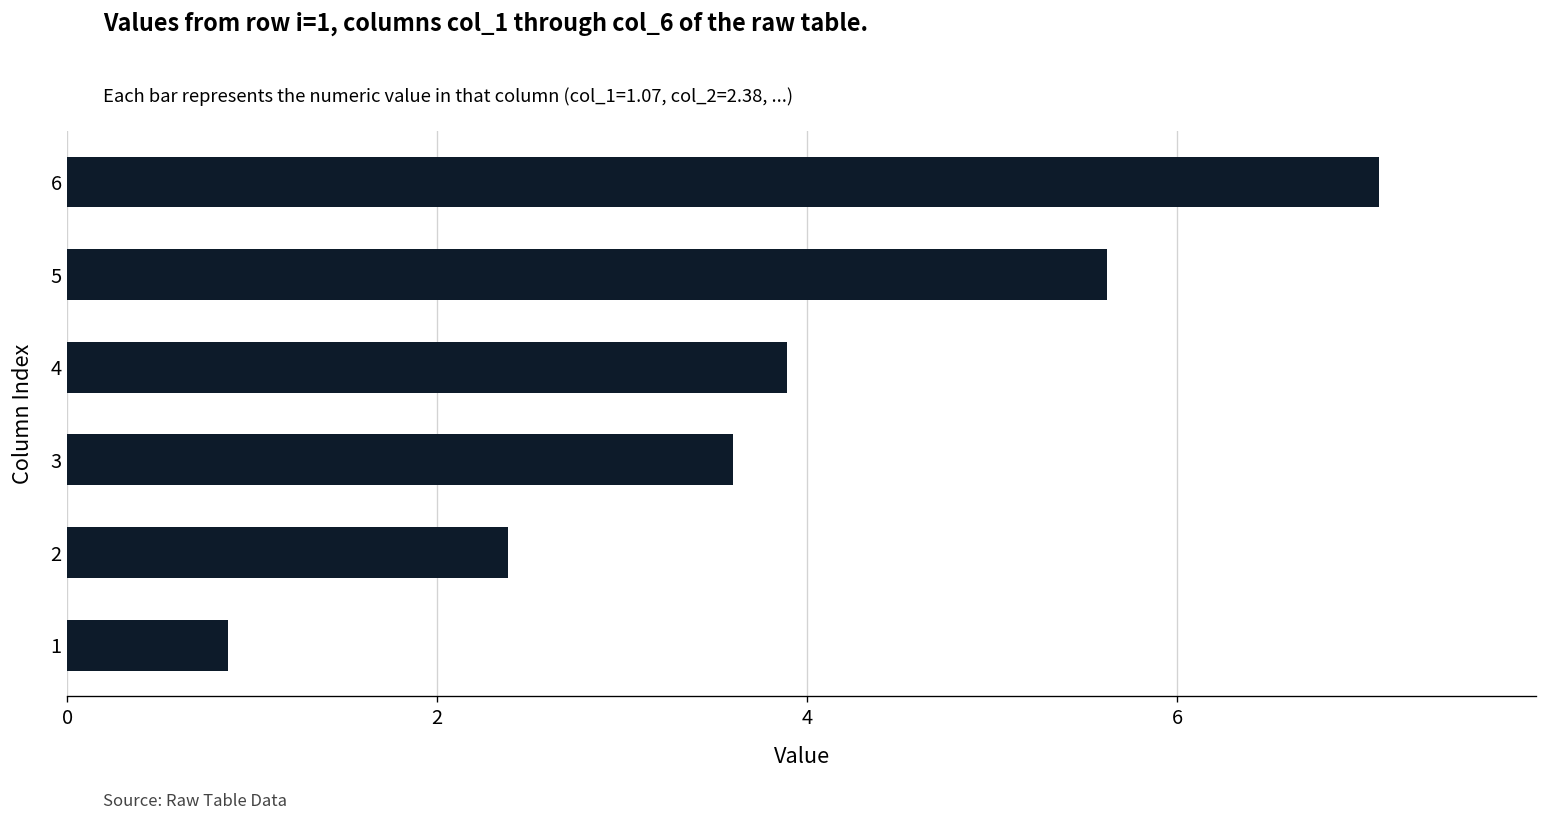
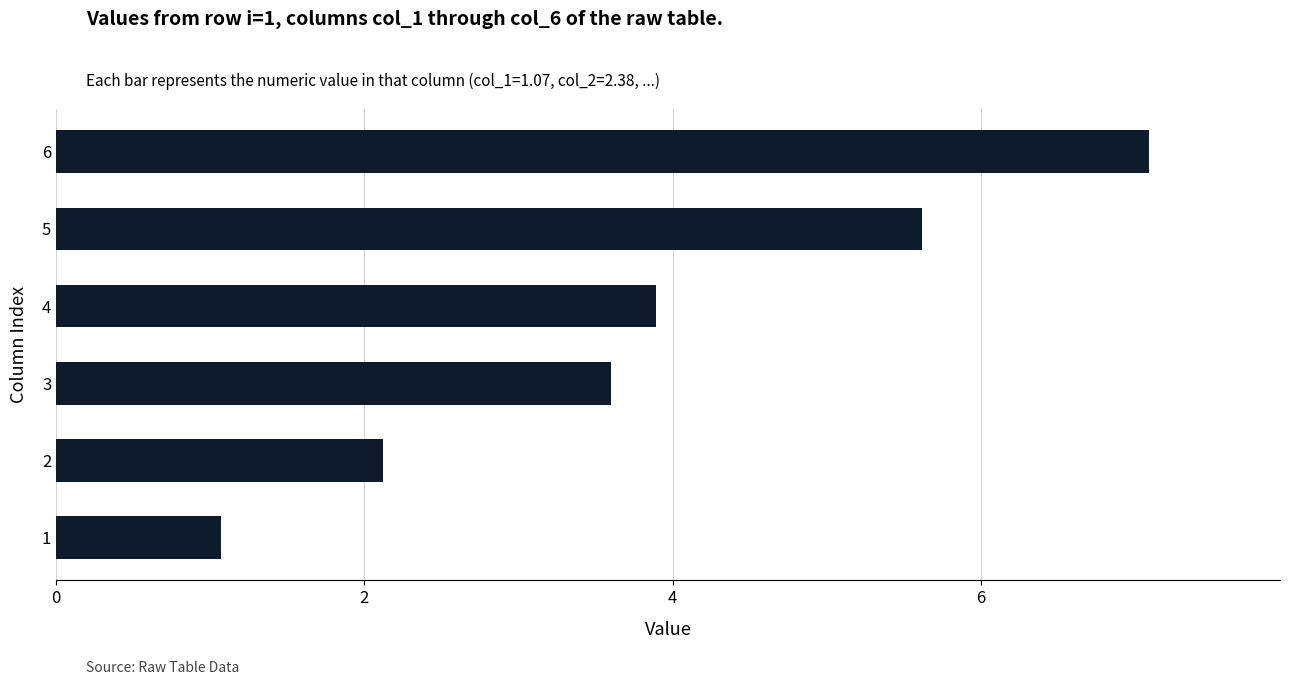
2: 2.38 -> 2.12
1: 0.87 -> 1.07
